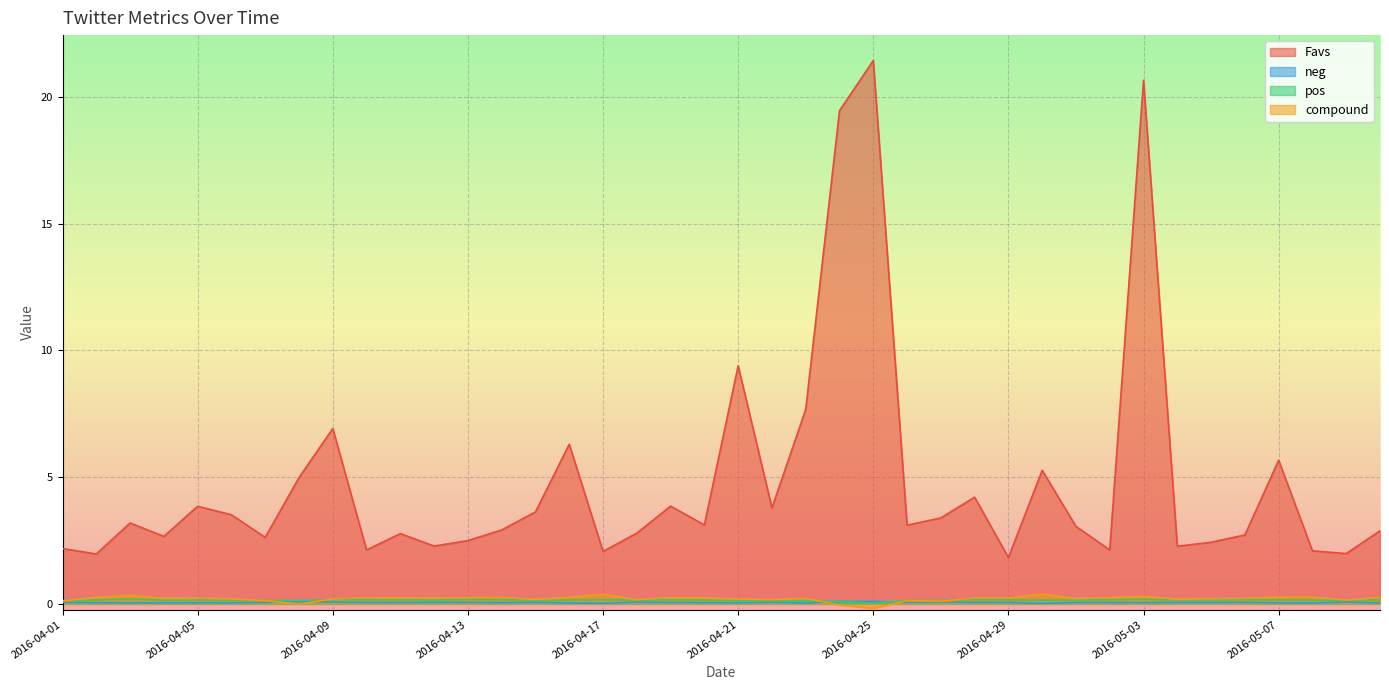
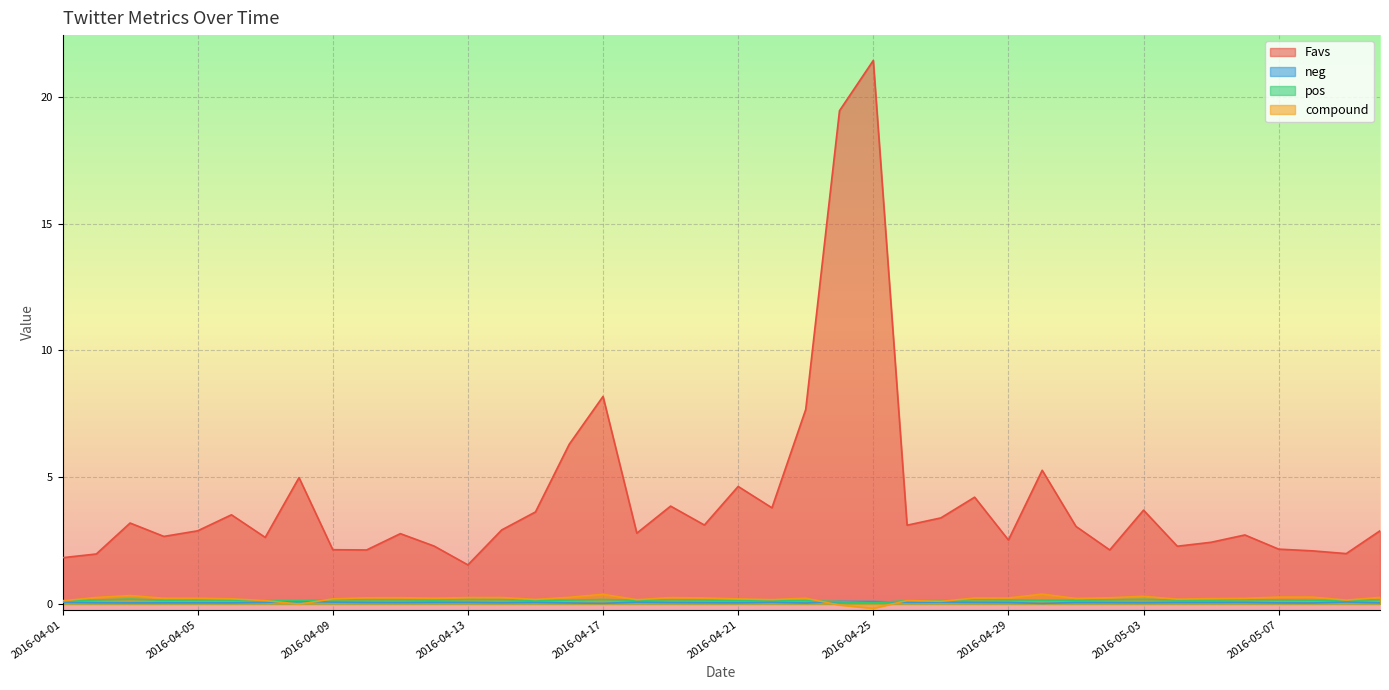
Favs, 2016-04-01: 2.2 -> 1.8
Favs, 2016-04-05: 3.9 -> 2.9
Favs, 2016-04-09: 6.9 -> 2.1
Favs, 2016-04-13: 2.5 -> 1.5
Favs, 2016-04-17: 2.1 -> 8.2
Favs, 2016-04-21: 9.4 -> 4.6
Favs, 2016-04-29: 1.8 -> 2.5
Favs, 2016-05-03: 20.7 -> 3.7
Favs, 2016-05-07: 5.7 -> 2.2
